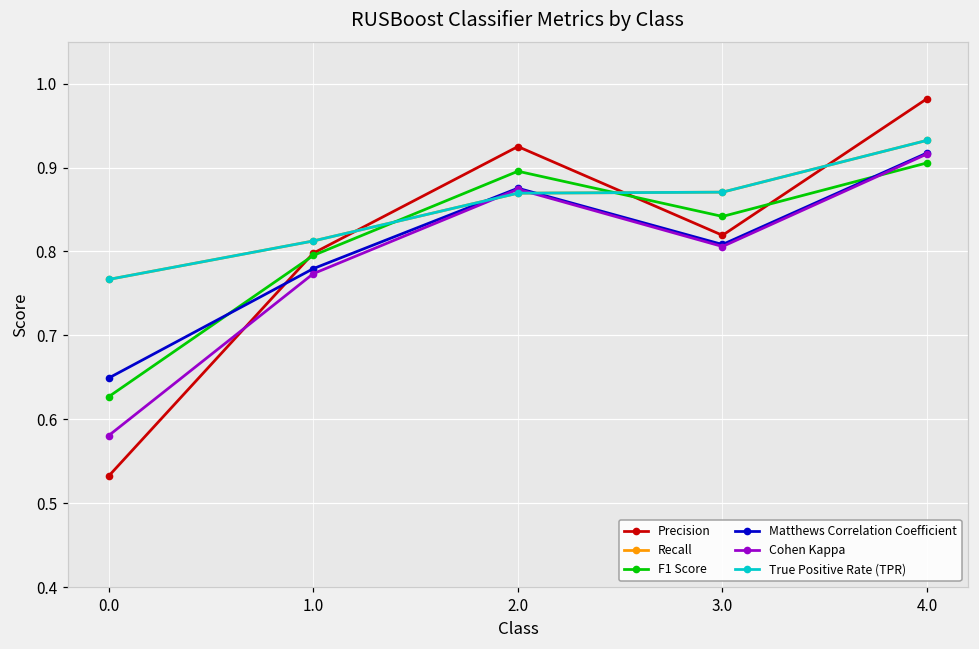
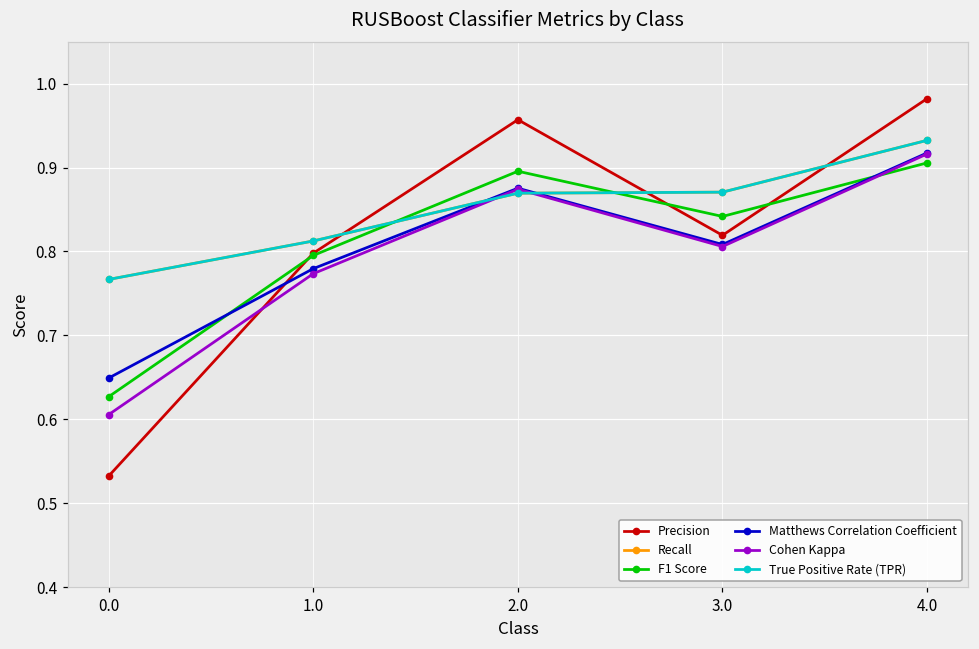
Cohen Kappa, 0.0: 0.58 -> 0.61
Precision, 2.0: 0.93 -> 0.96
